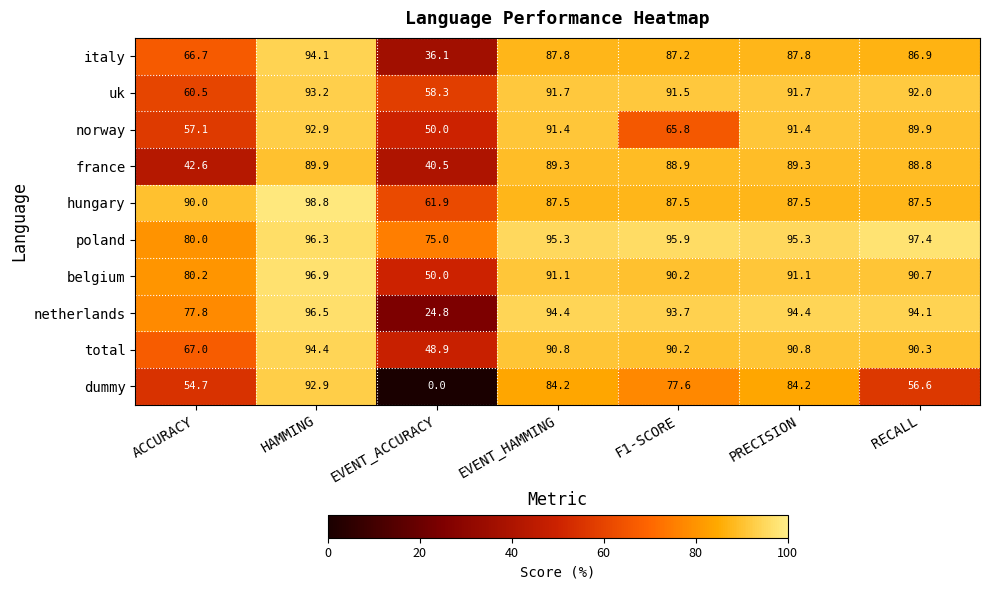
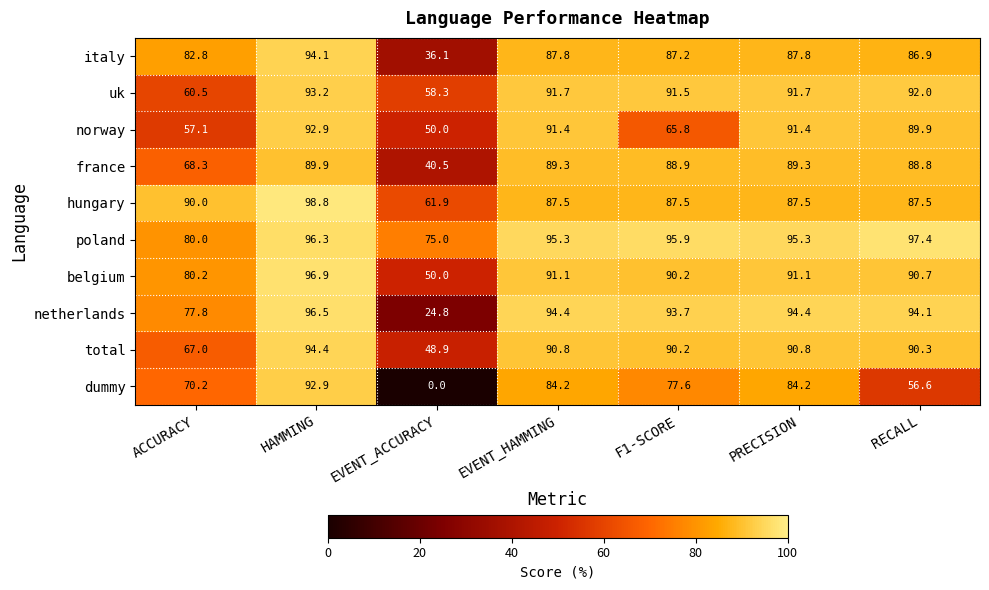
italy, ACCURACY: 66.7 -> 82.8
france, ACCURACY: 42.6 -> 68.3
dummy, ACCURACY: 54.7 -> 70.2
